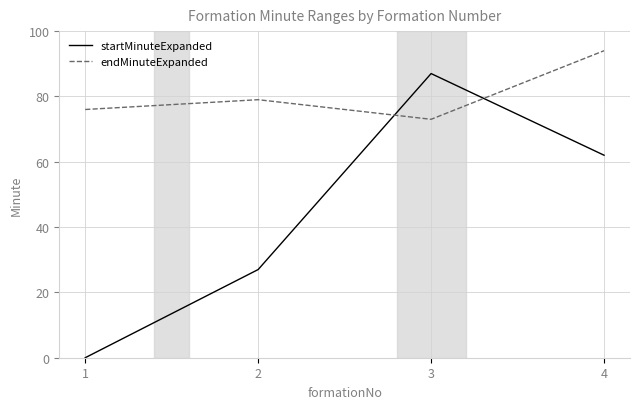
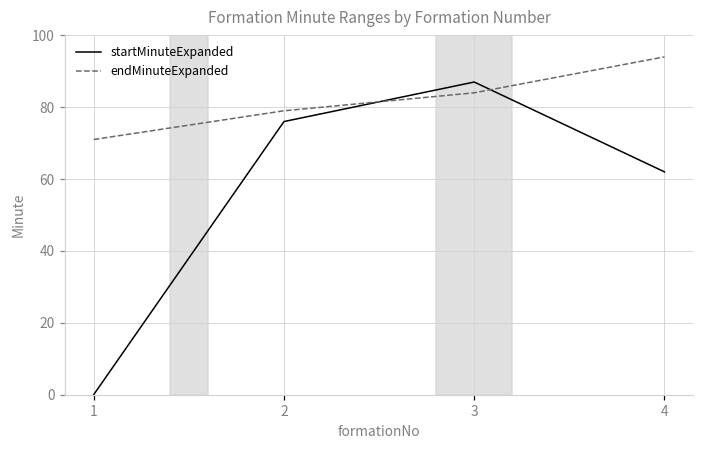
endMinuteExpanded, 1: 76 -> 71
startMinuteExpanded, 2: 27 -> 76
endMinuteExpanded, 3: 73 -> 84
